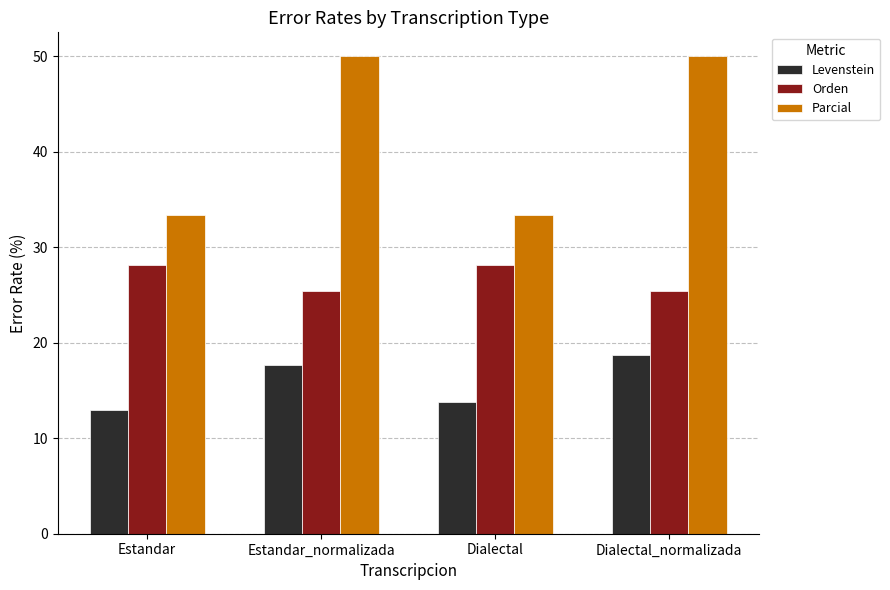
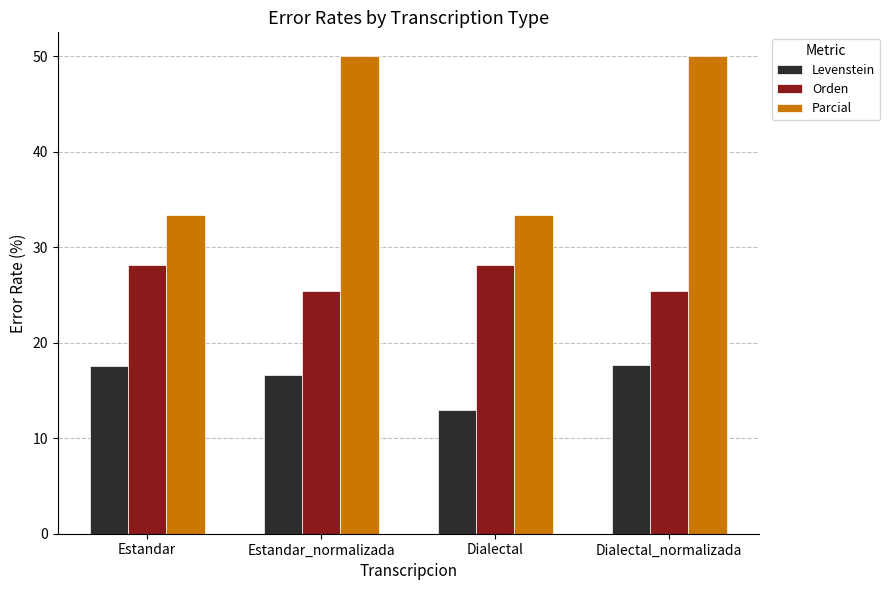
Levenstein, Estandar: 13 -> 18
Levenstein, Estandar_normalizada: 18 -> 17
Levenstein, Dialectal: 14 -> 13
Levenstein, Dialectal_normalizada: 19 -> 18
